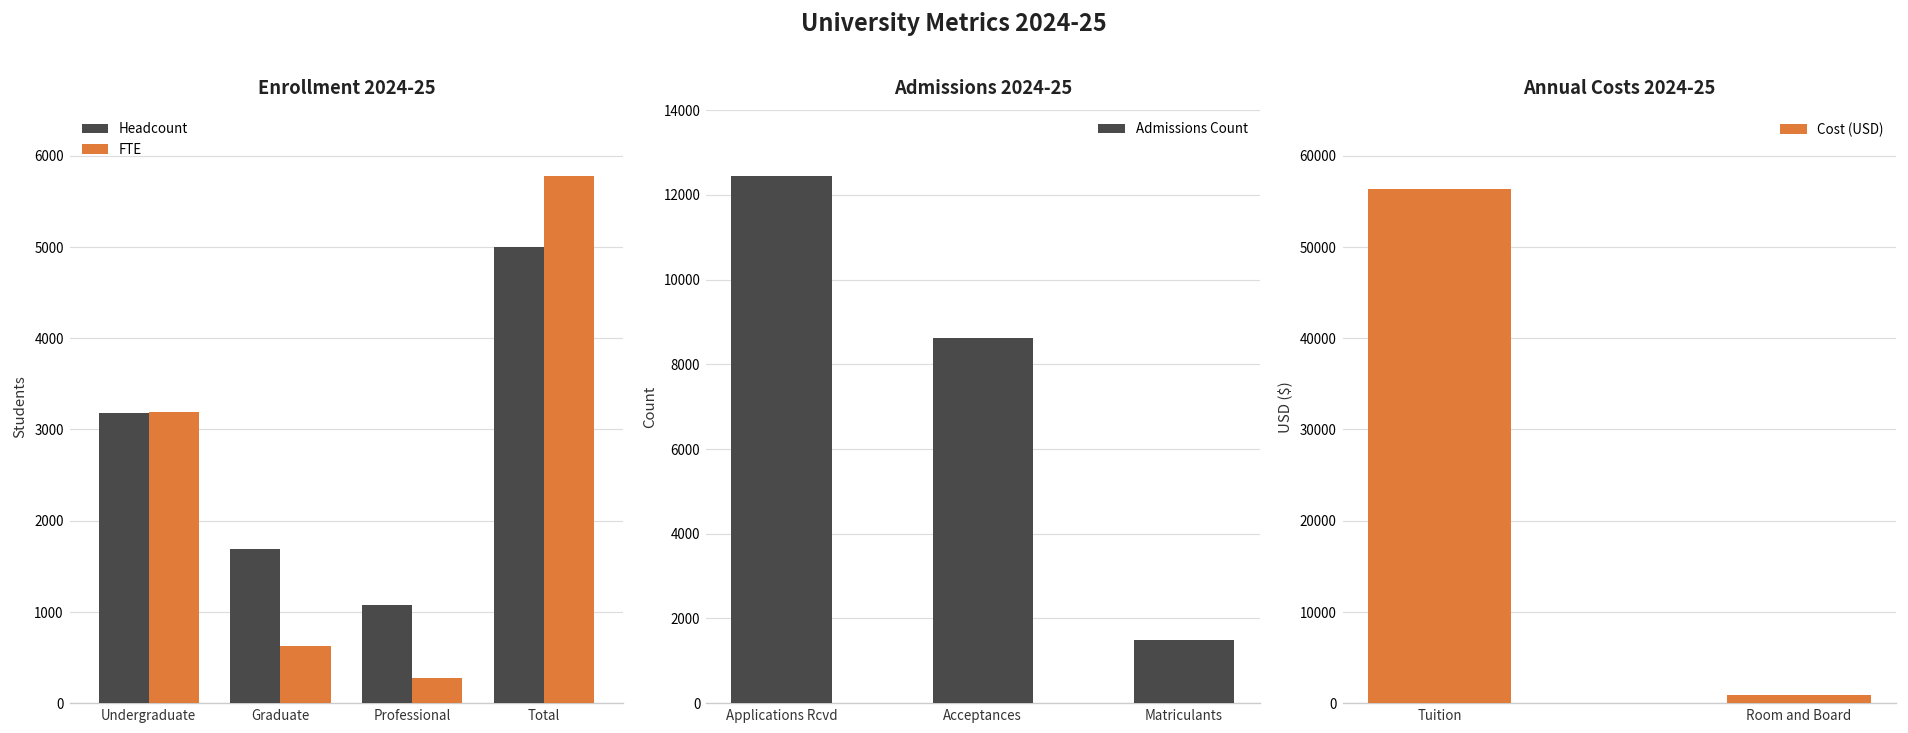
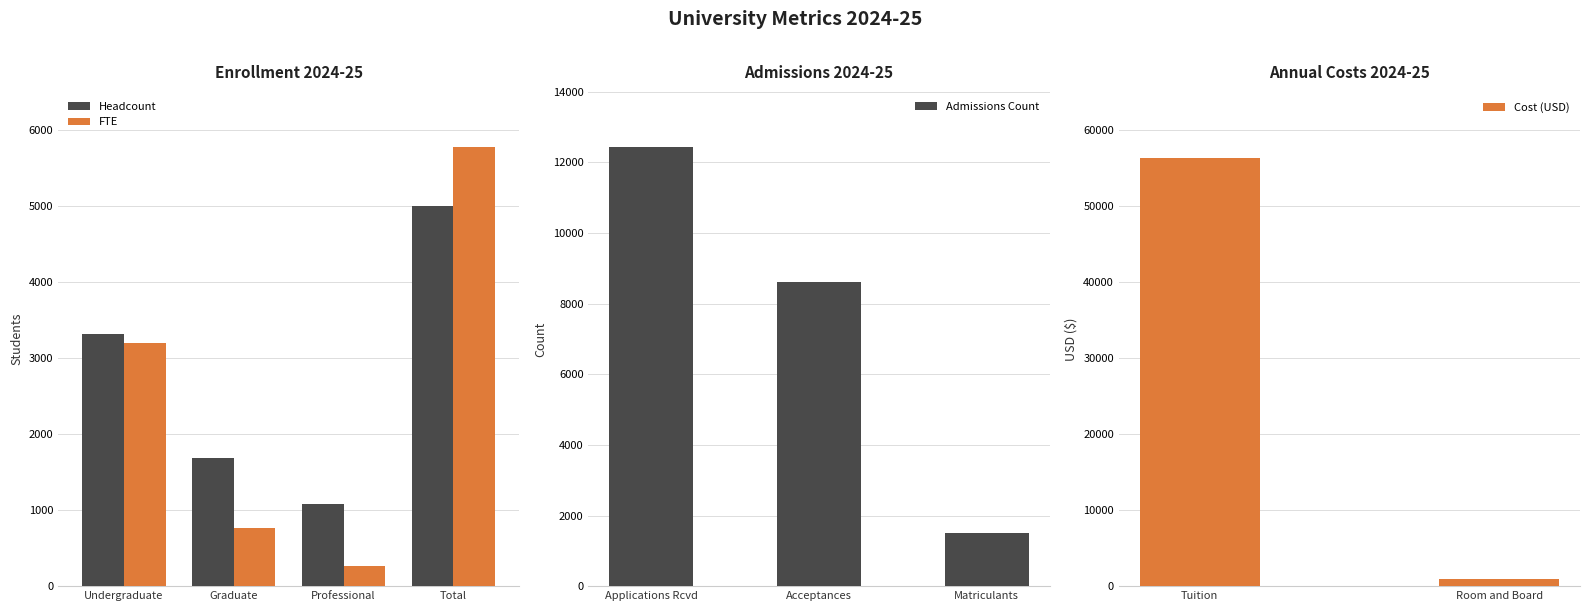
Enrollment 2024-25, Headcount, Undergraduate: 3200 -> 3300
Enrollment 2024-25, FTE, Graduate: 600 -> 800
